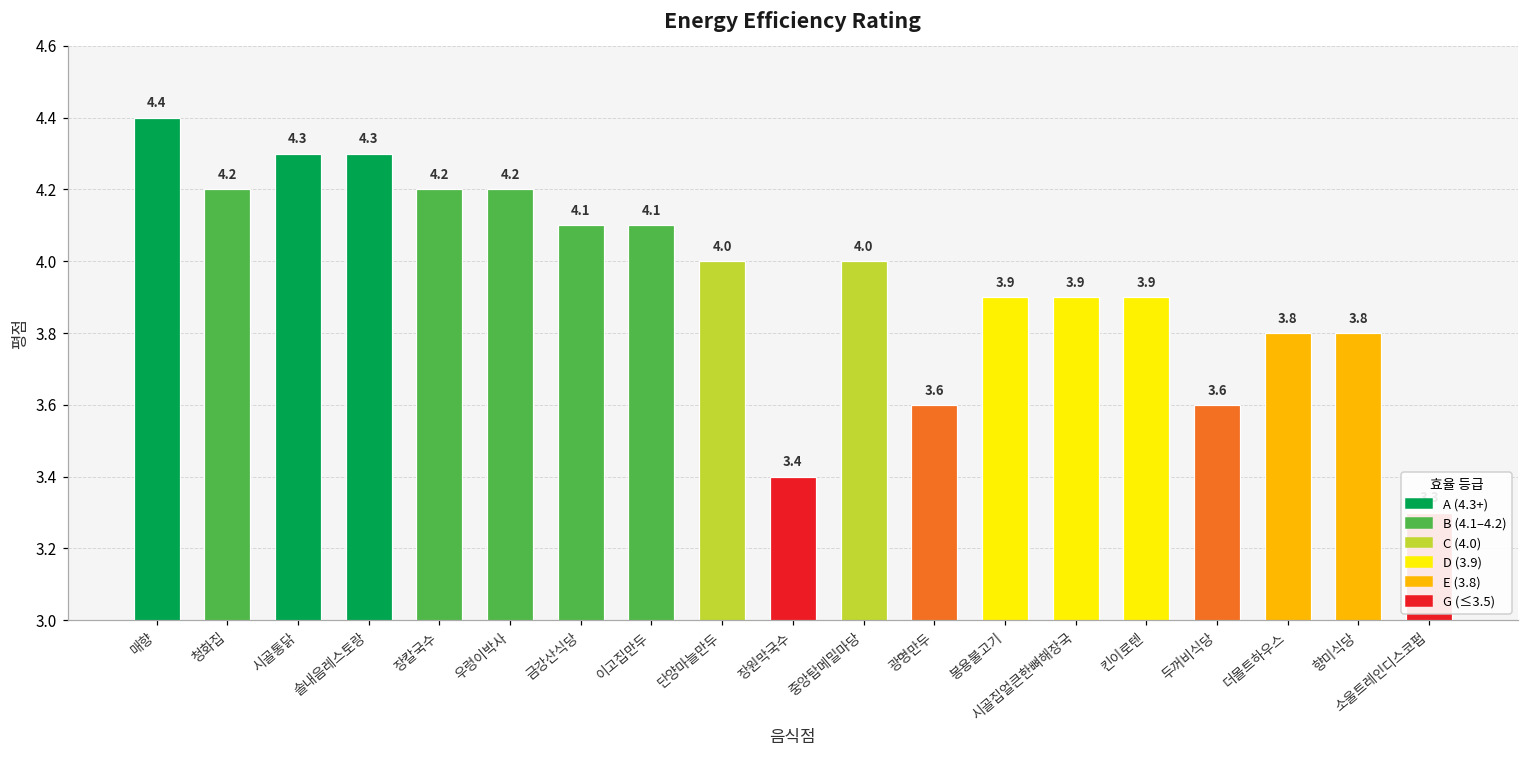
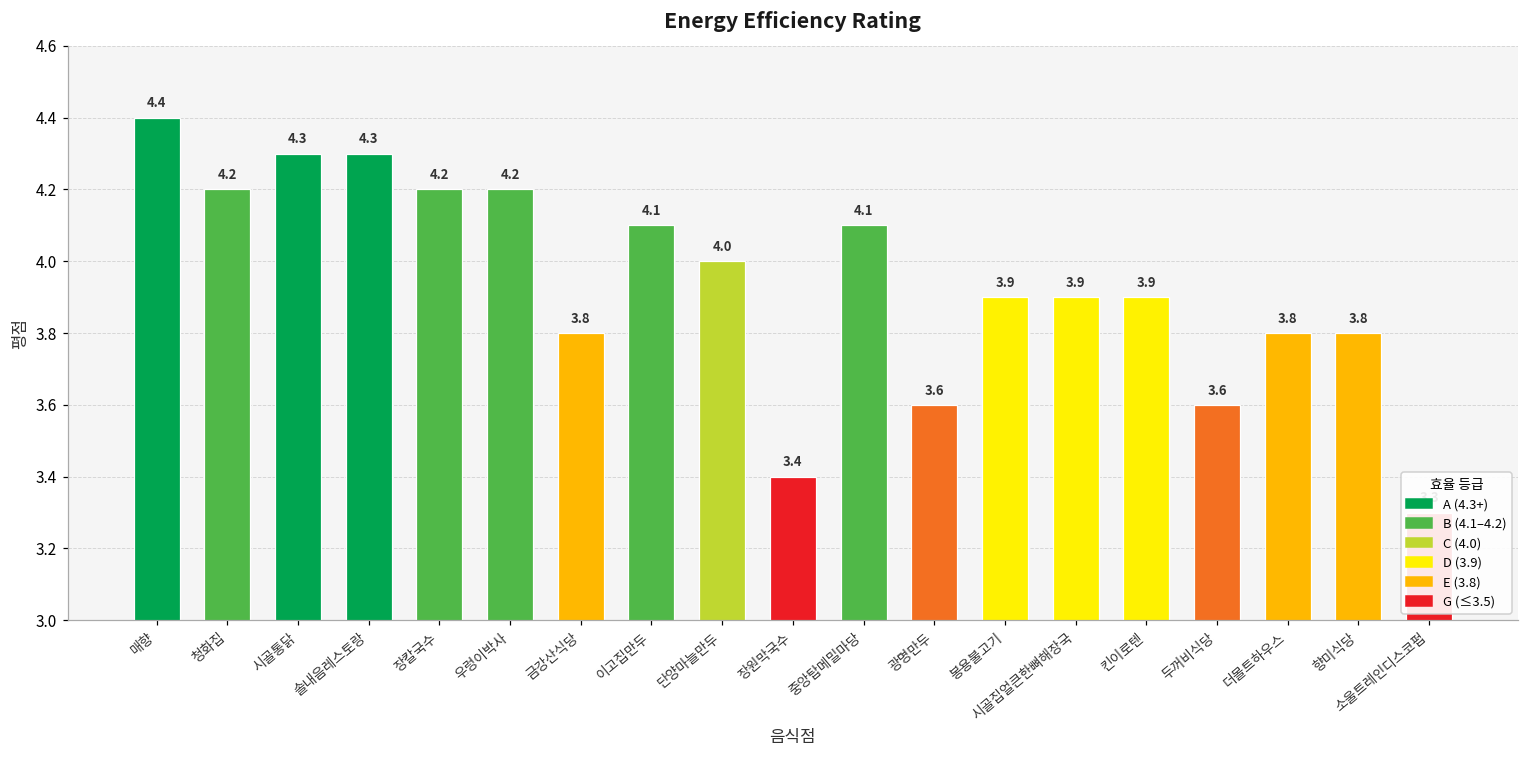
금강산식당: 4.1 -> 3.8
중앙탑메밀마당: 4.0 -> 4.1
